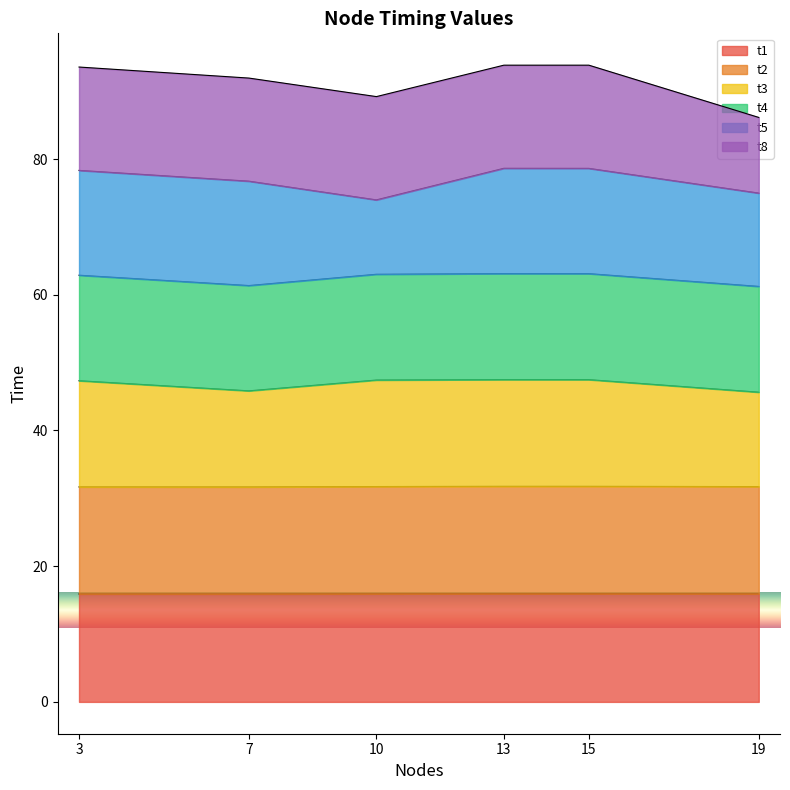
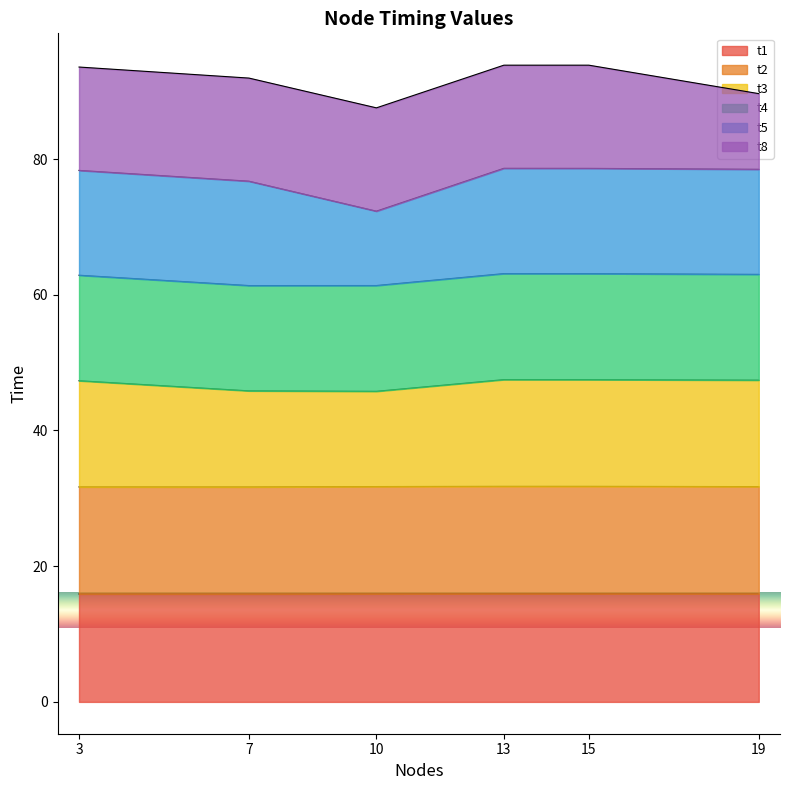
t3, 10: 16 -> 14
t3, 19: 14 -> 16
t5, 19: 14 -> 15
